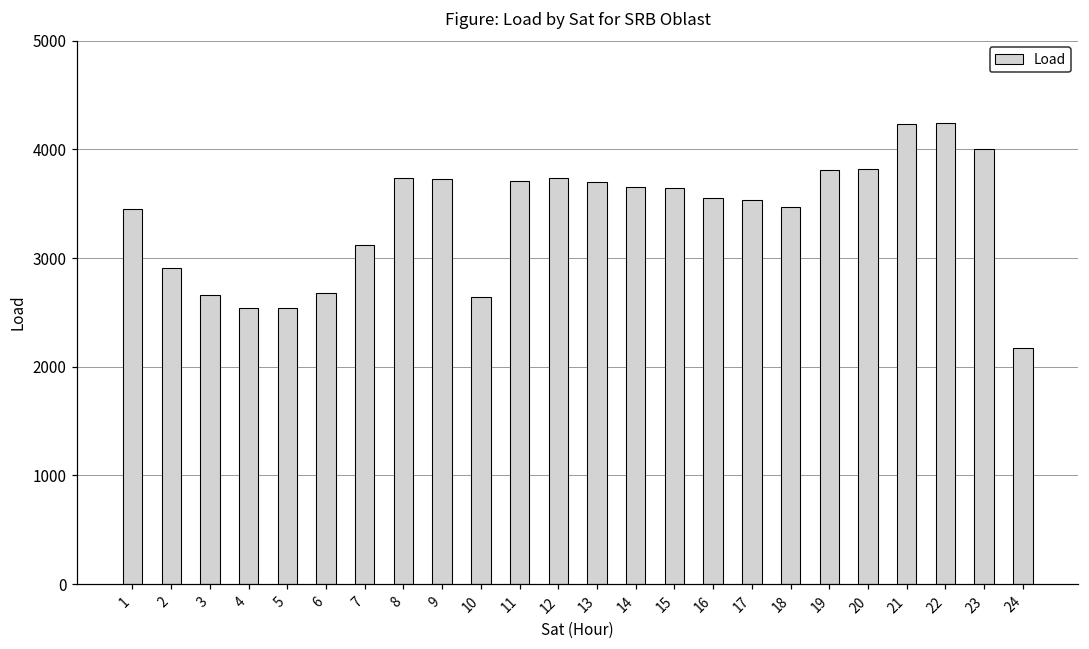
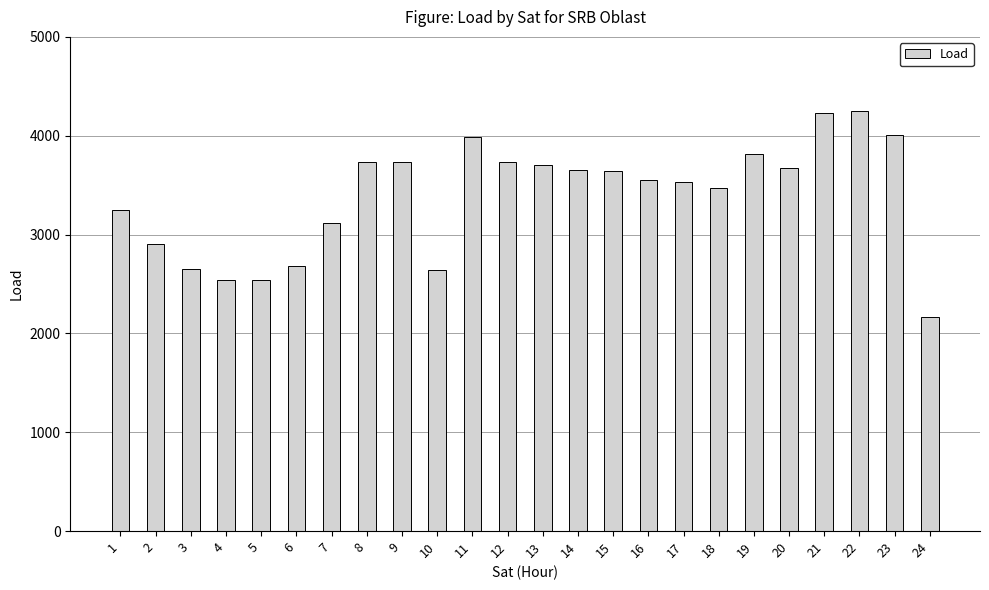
1: 3400 -> 3300
11: 3700 -> 4000
20: 3800 -> 3700
